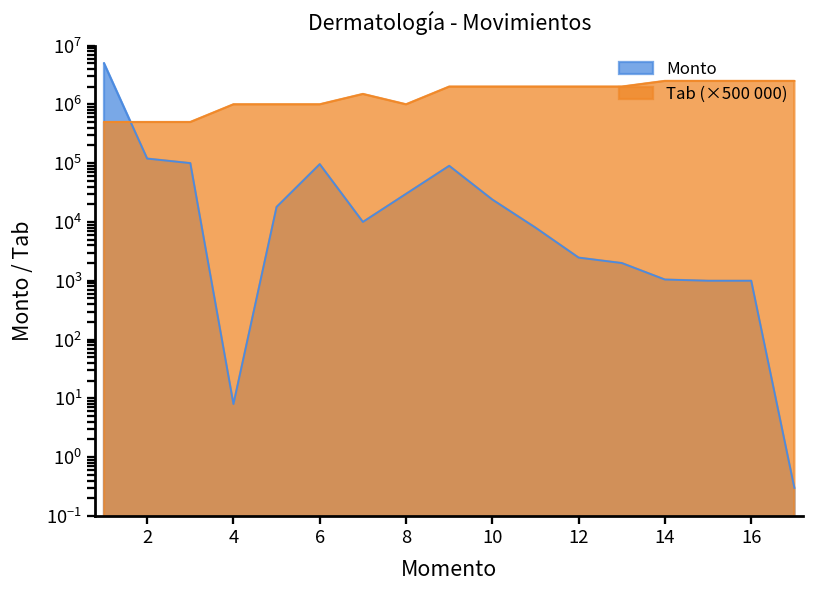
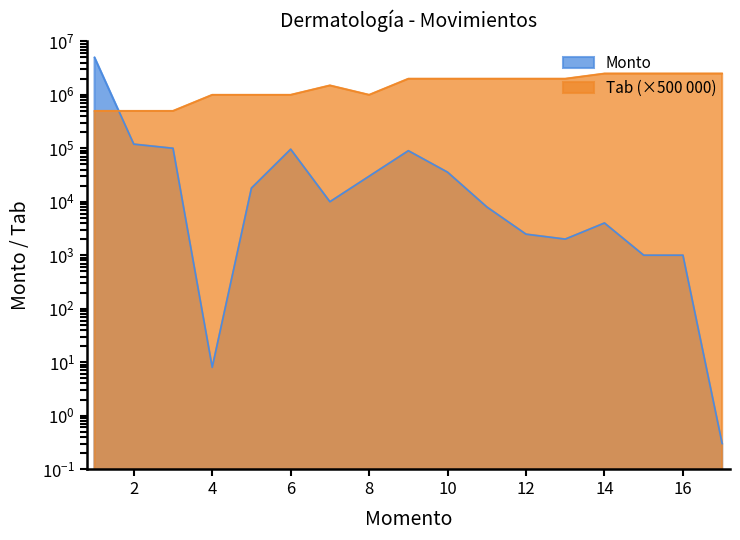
Monto, 10: 20000 -> 40000
Monto, 14: 1000 -> 4000
